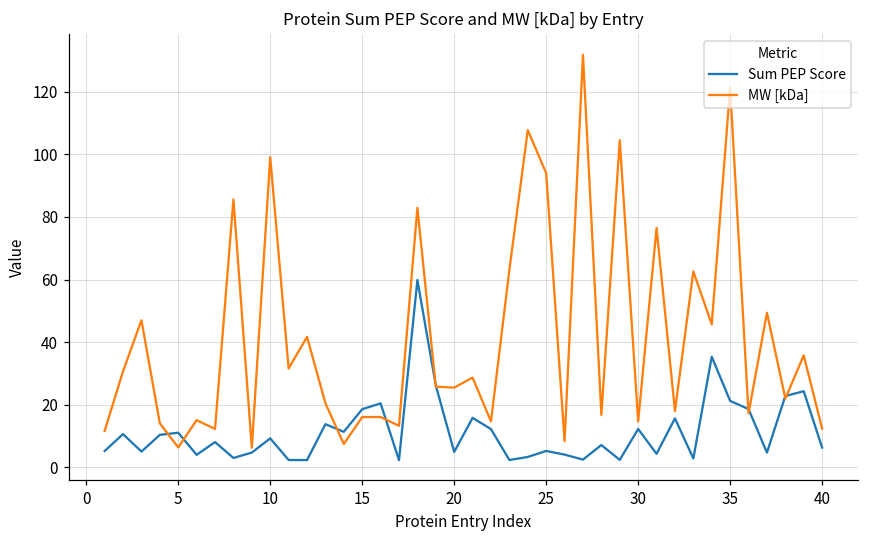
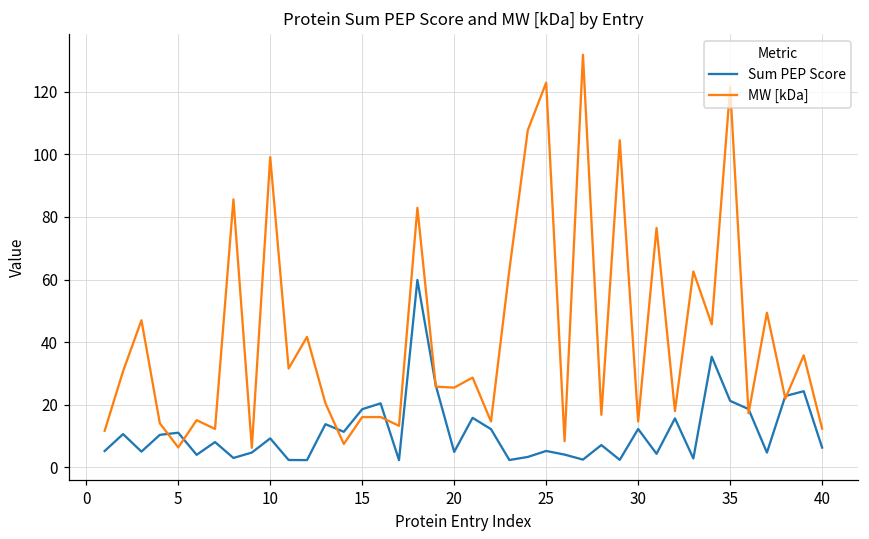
MW [kDa], 25: 94 -> 123
